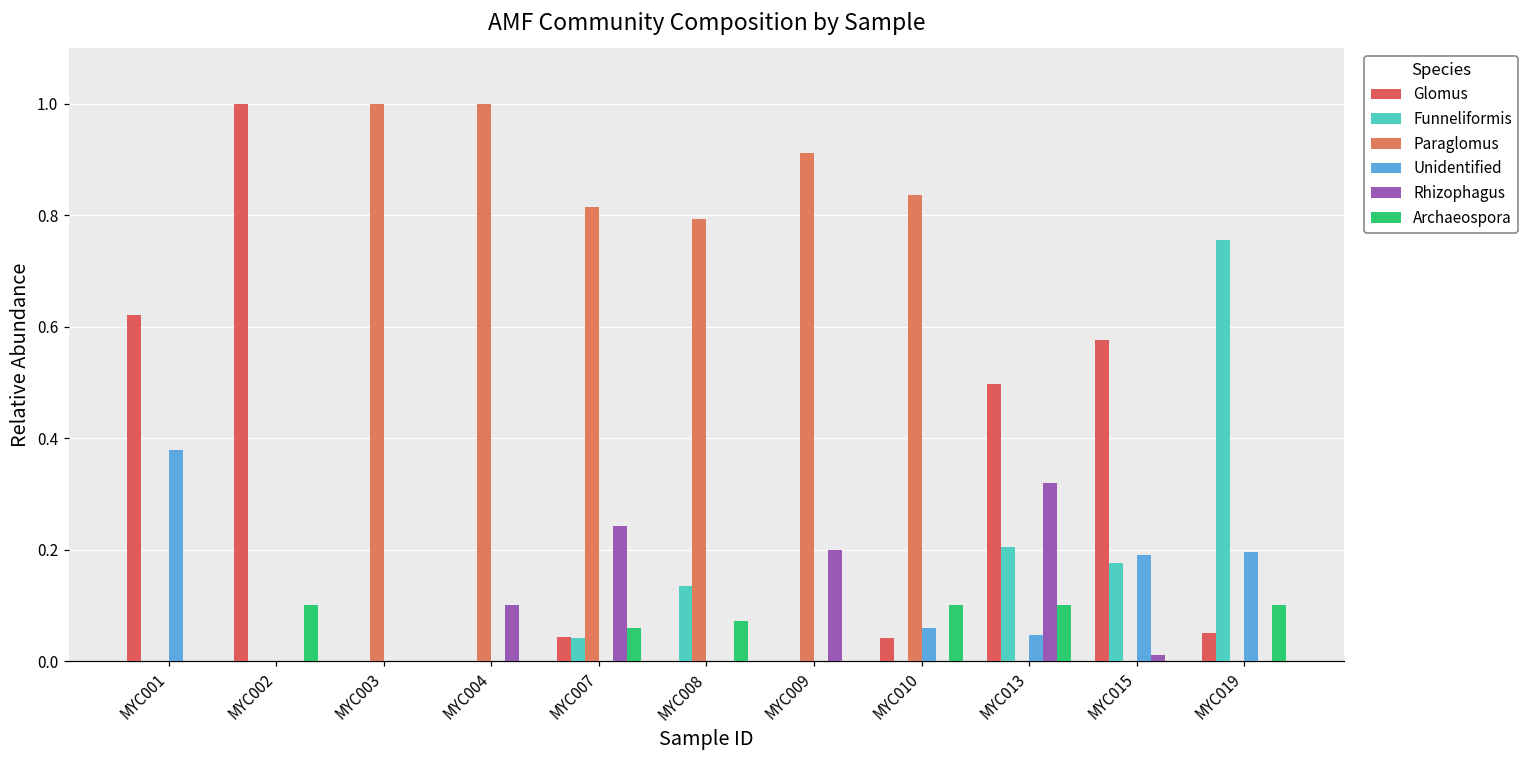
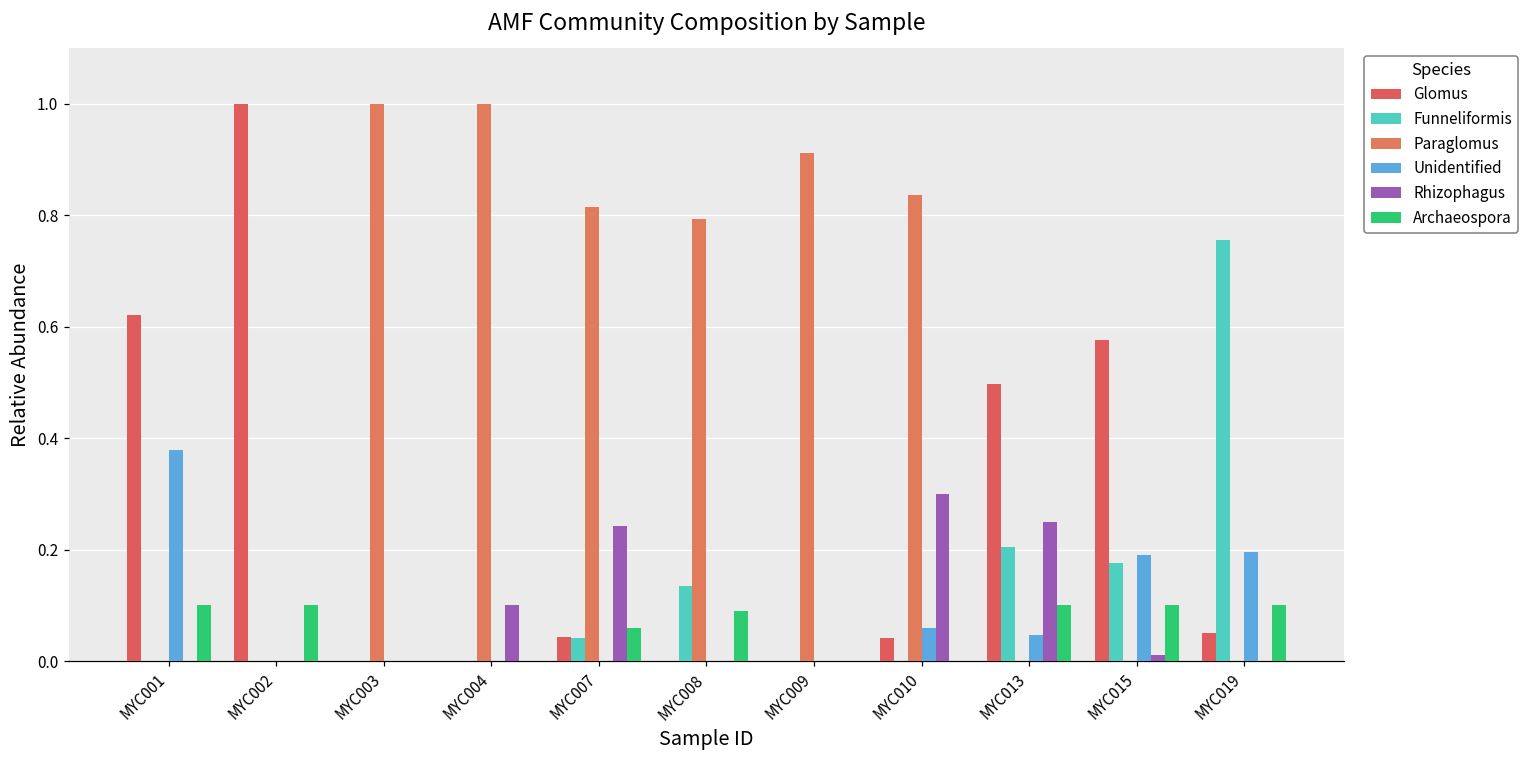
Archaeospora, MYC001: 0.0 -> 0.1
Archaeospora, MYC008: 0.07 -> 0.09
Rhizophagus, MYC009: 0.2 -> 0.0
Rhizophagus, MYC010: 0.0 -> 0.3
Archaeospora, MYC010: 0.1 -> 0.0
Rhizophagus, MYC013: 0.32 -> 0.25
Archaeospora, MYC015: 0.0 -> 0.1
